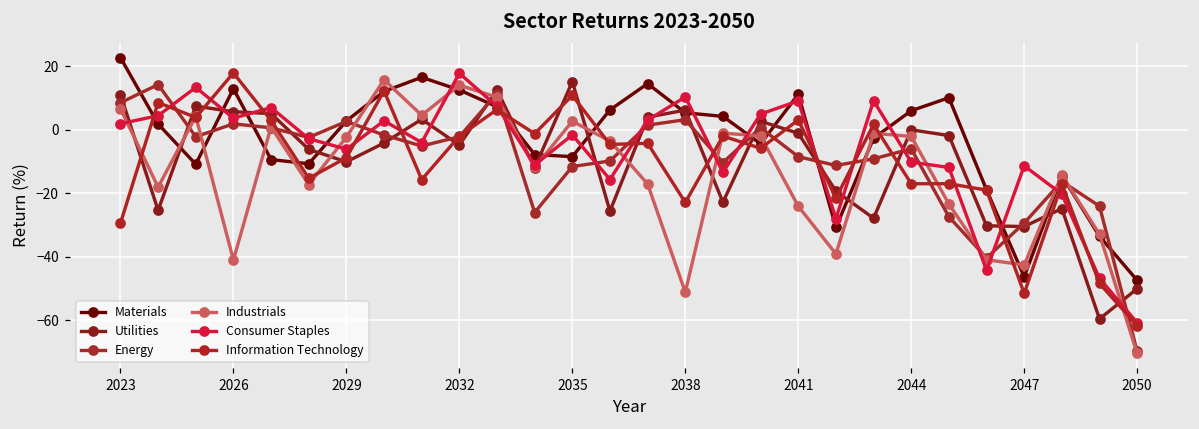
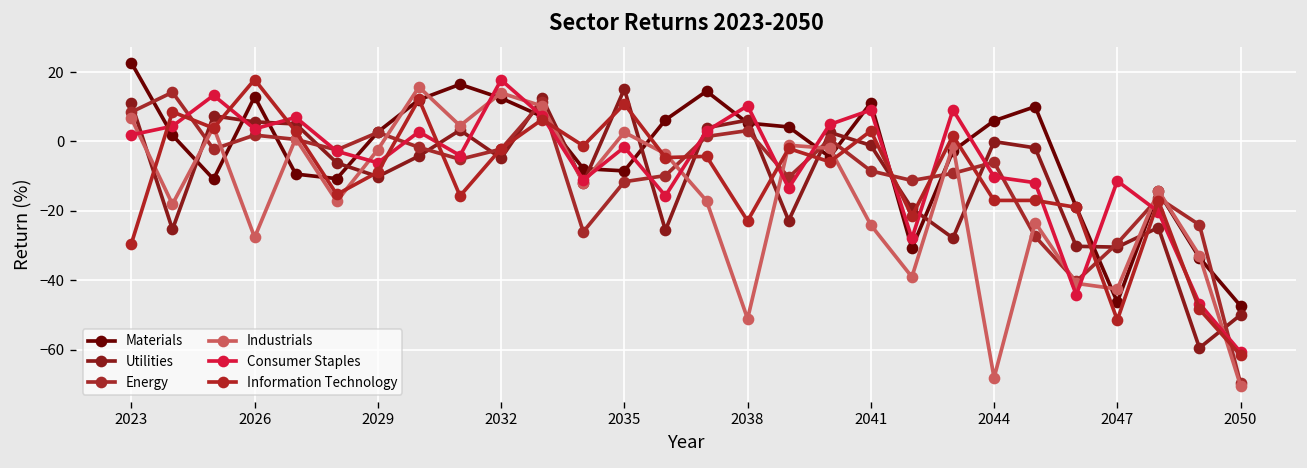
Industrials, 2026: -41 -> -28
Industrials, 2044: -2 -> -68
